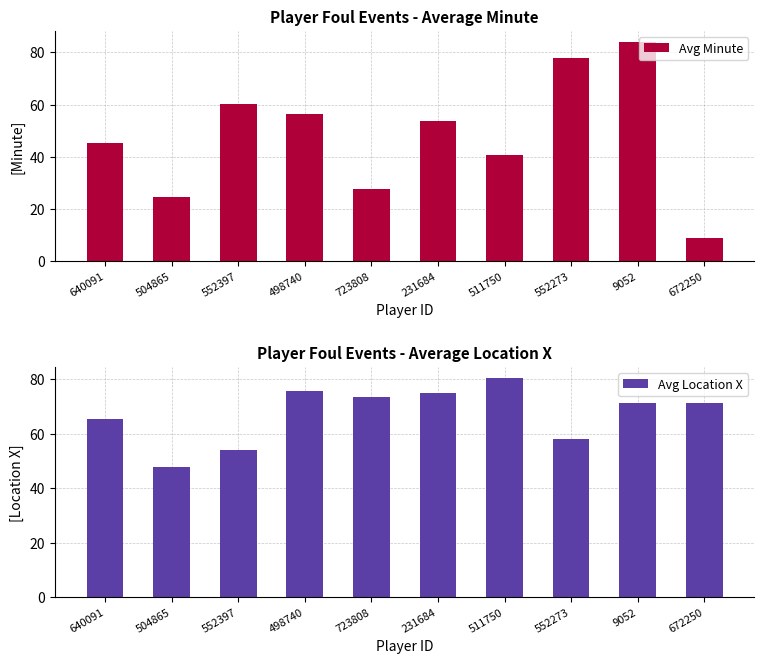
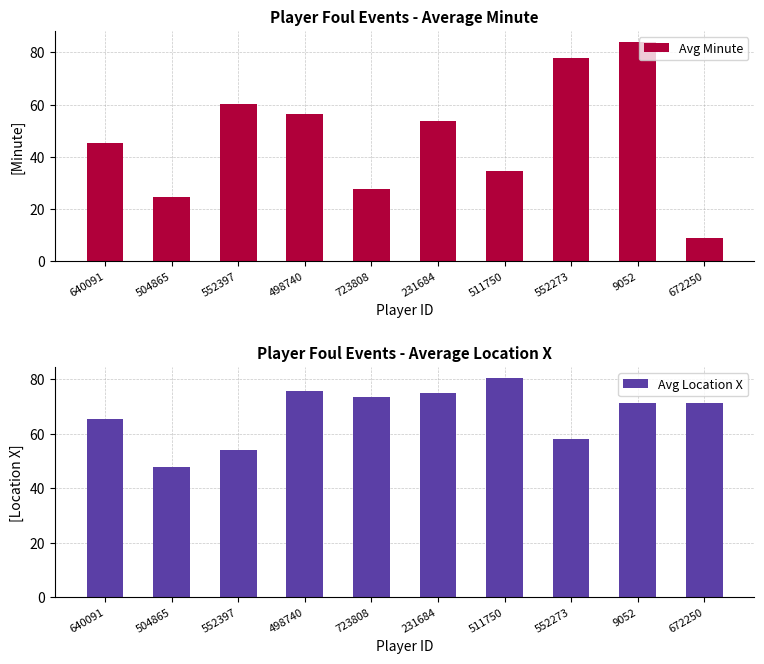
Player Foul Events - Average Minute, 511750: 41 -> 35
